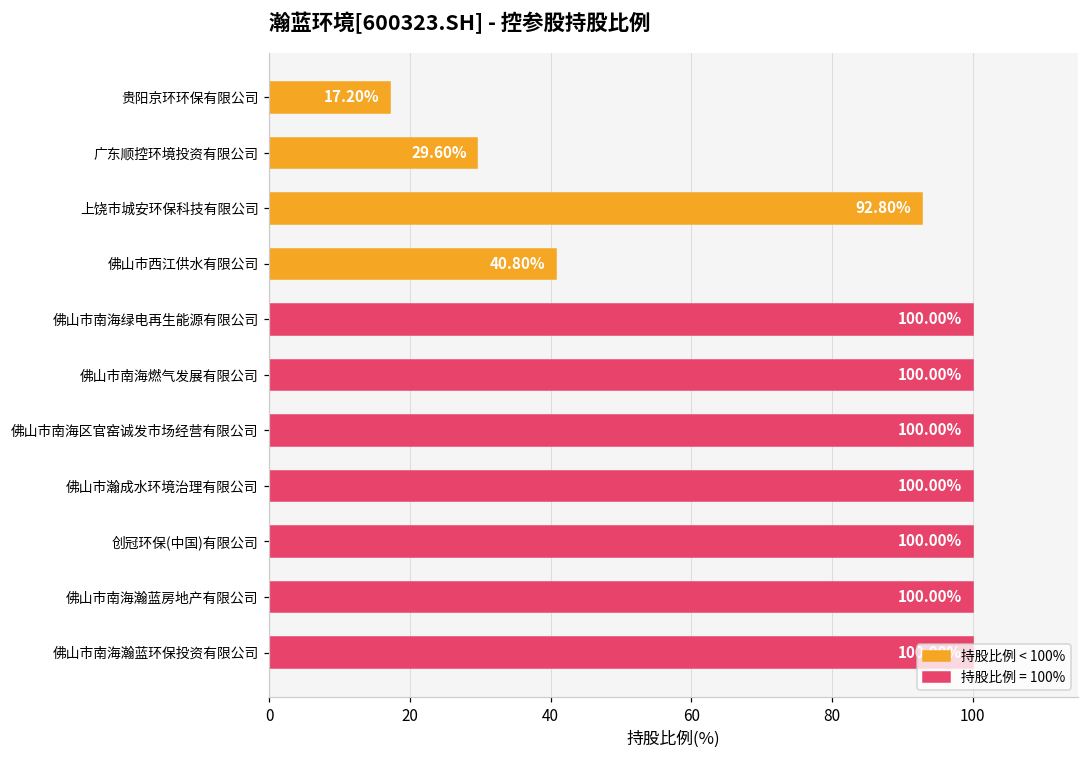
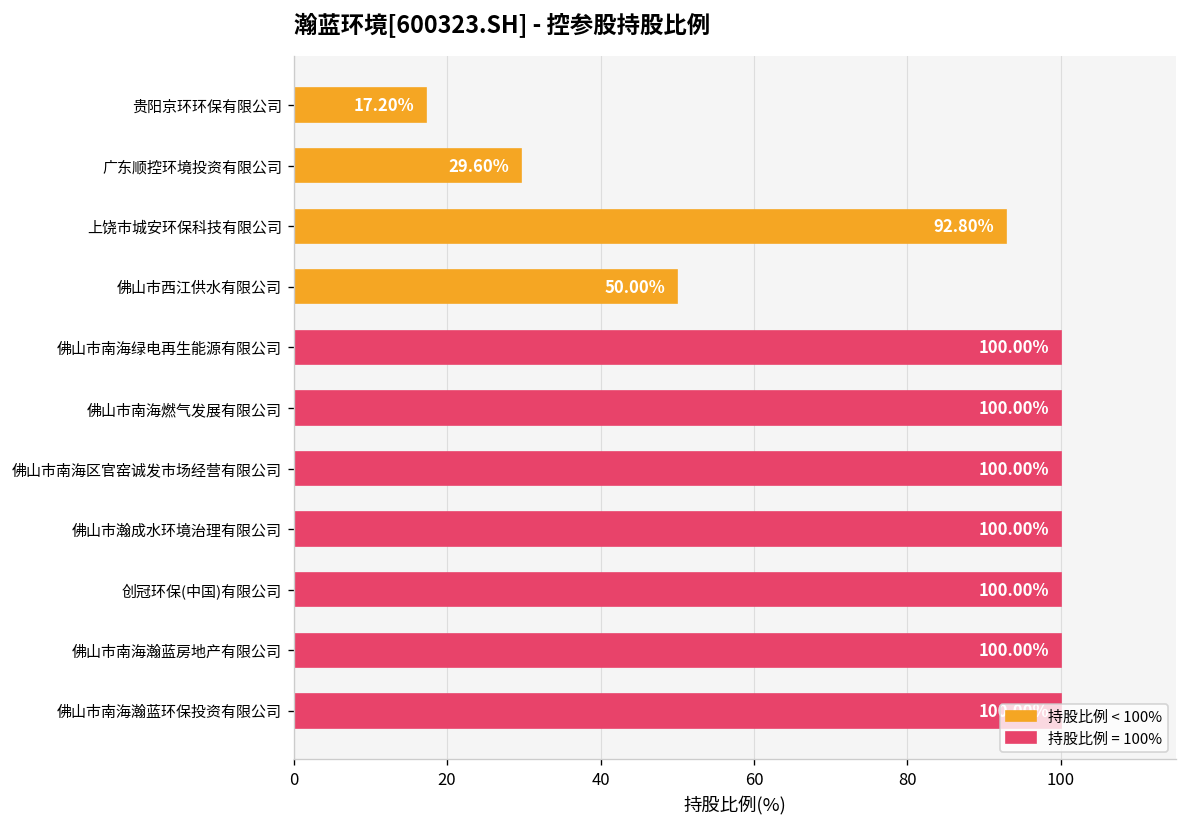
佛山市西江供水有限公司: 40.80% -> 50.00%
